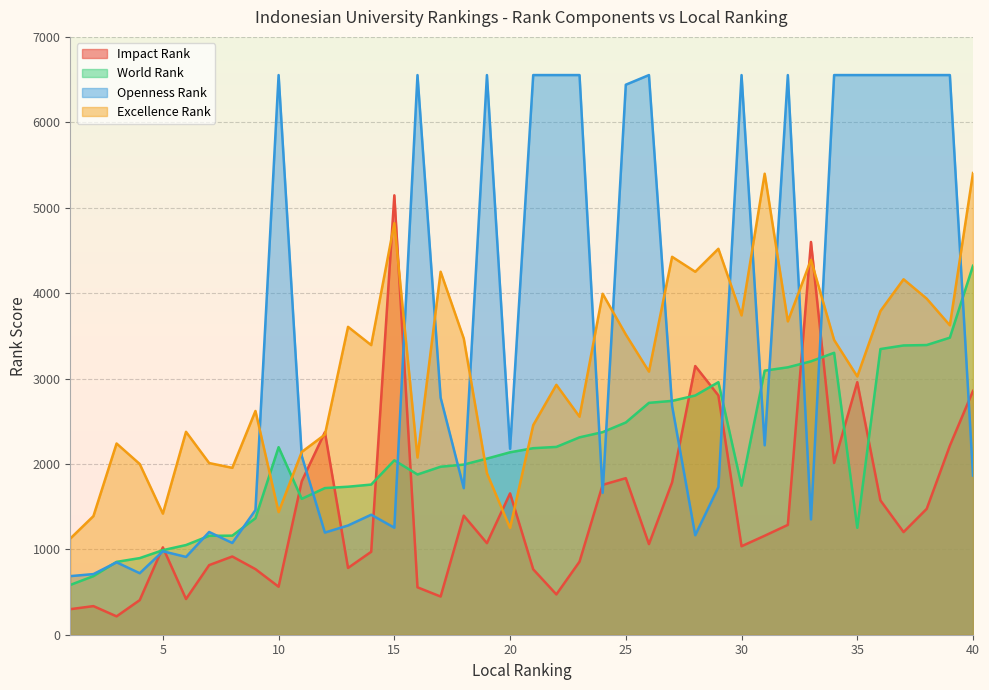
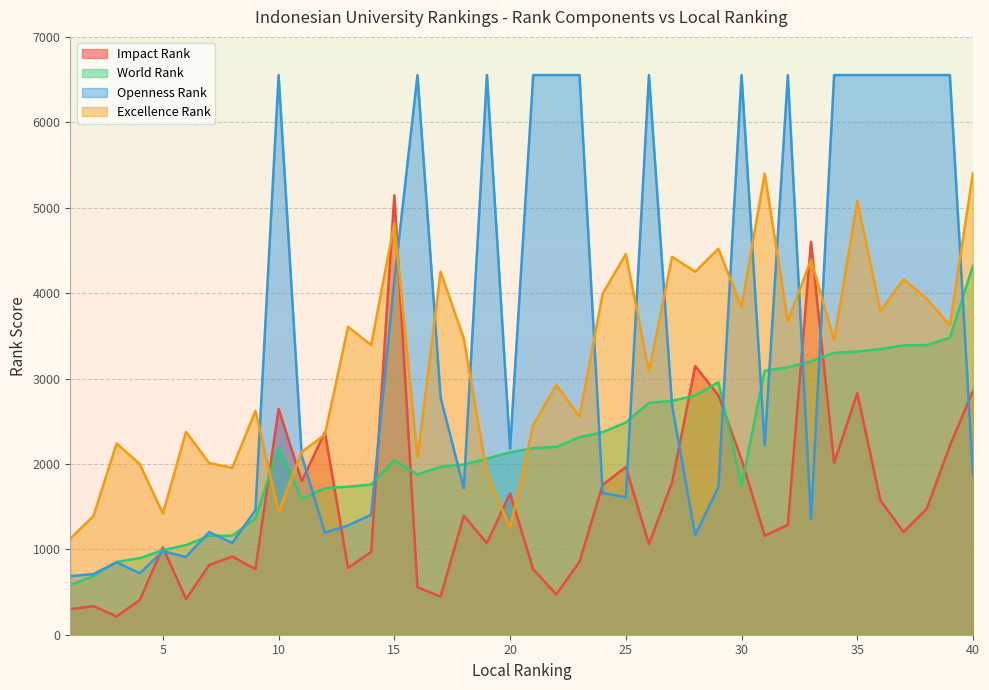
Impact Rank, 10: 600 -> 2600
Openness Rank, 15: 1300 -> 4200
Impact Rank, 25: 1800 -> 2000
Openness Rank, 25: 6400 -> 1600
Excellence Rank, 25: 3500 -> 4500
Impact Rank, 30: 1000 -> 2100
Excellence Rank, 30: 3700 -> 3800
Impact Rank, 35: 3000 -> 2800
World Rank, 35: 1300 -> 3300
Excellence Rank, 35: 3000 -> 5100
